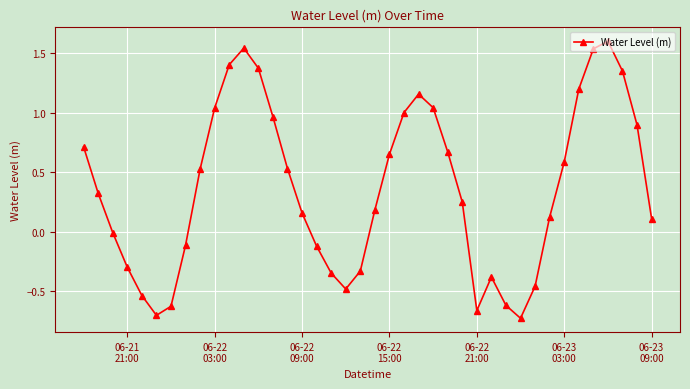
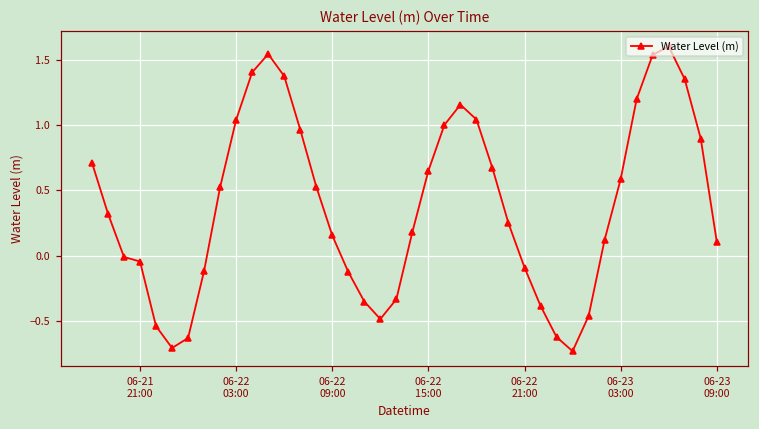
06-21 21:00: -0.30 -> -0.04
06-22 21:00: -0.67 -> -0.09
